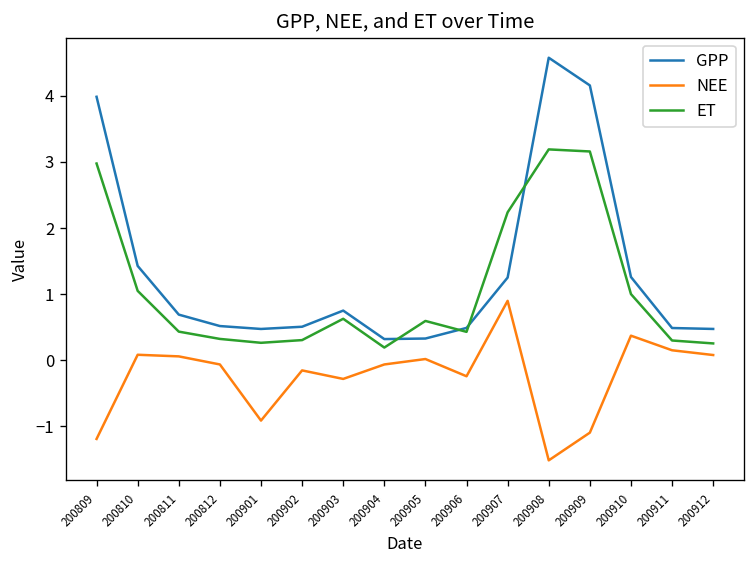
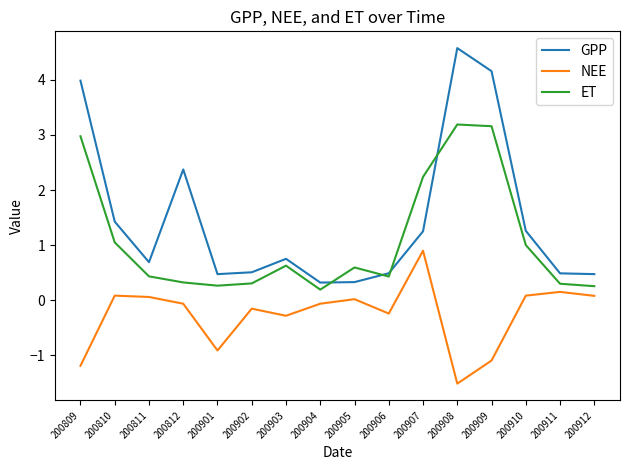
GPP, 200812: 0.5 -> 2.4
NEE, 200910: 0.4 -> 0.1
